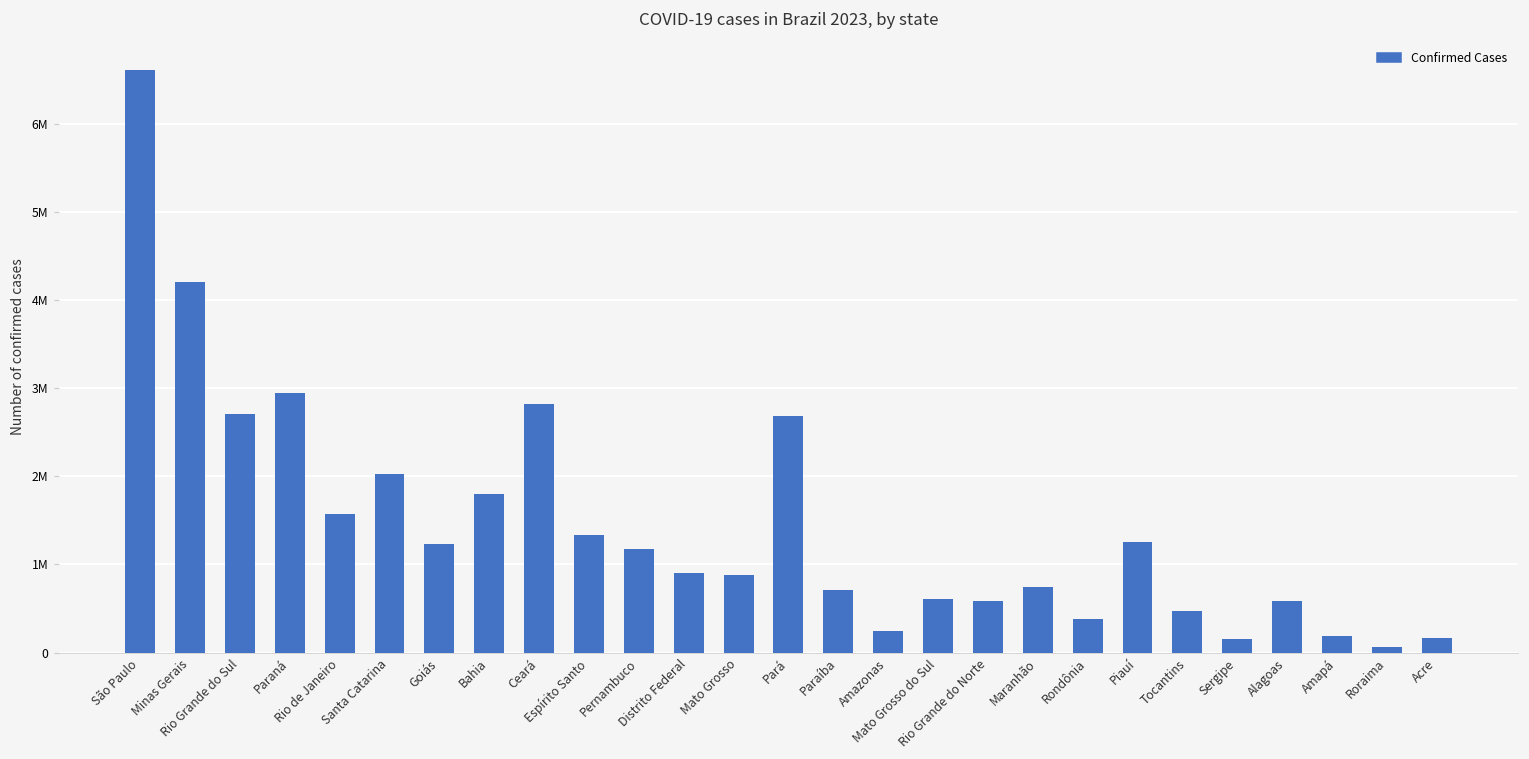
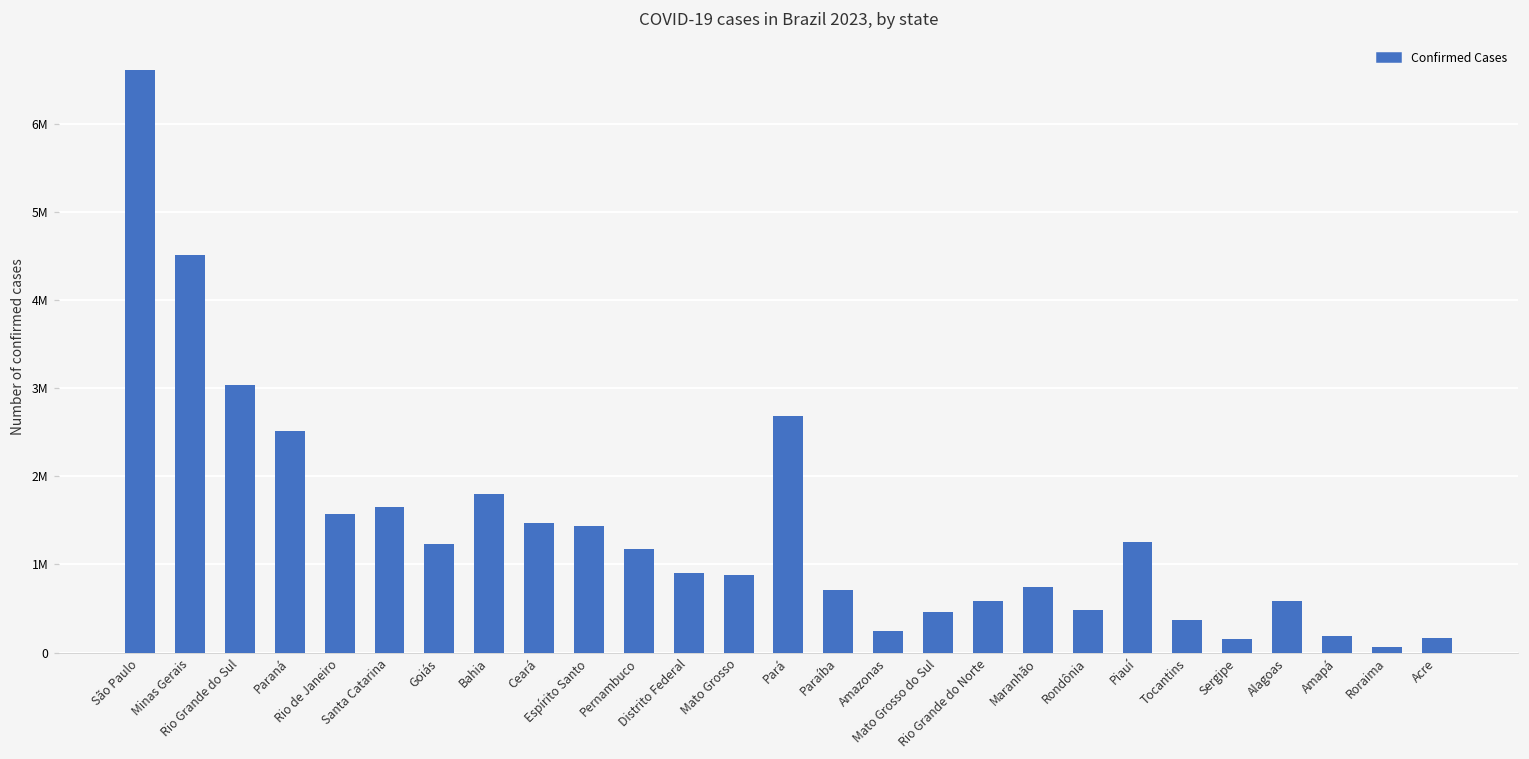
Minas Gerais: 4200000 -> 4500000
Rio Grande do Sul: 2700000 -> 3000000
Paraná: 2900000 -> 2500000
Santa Catarina: 2000000 -> 1700000
Ceará: 2800000 -> 1500000
Espírito Santo: 1300000 -> 1400000
Mato Grosso do Sul: 600000 -> 500000
Rondônia: 400000 -> 500000
Tocantins: 500000 -> 400000
